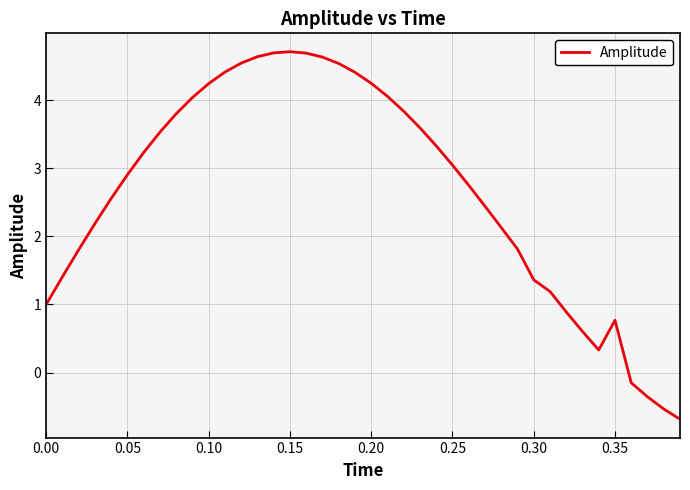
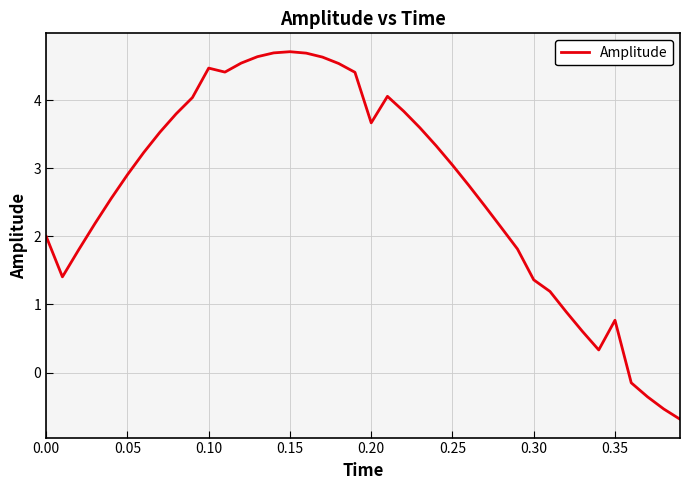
0.00: 1 -> 2
0.10: 4.2 -> 4.5
0.20: 4.2 -> 3.7
